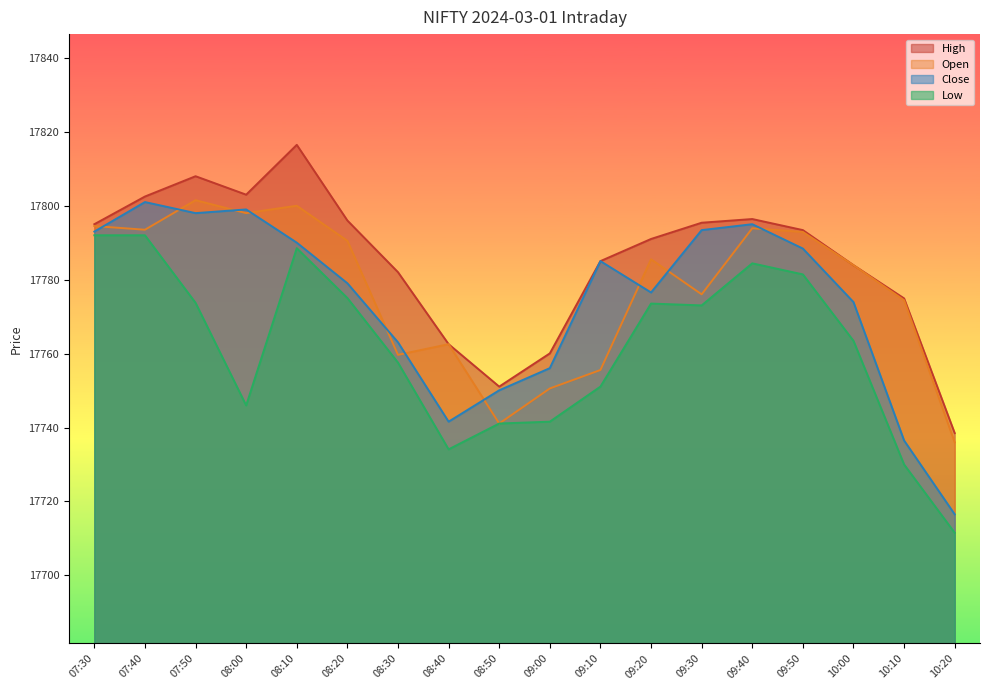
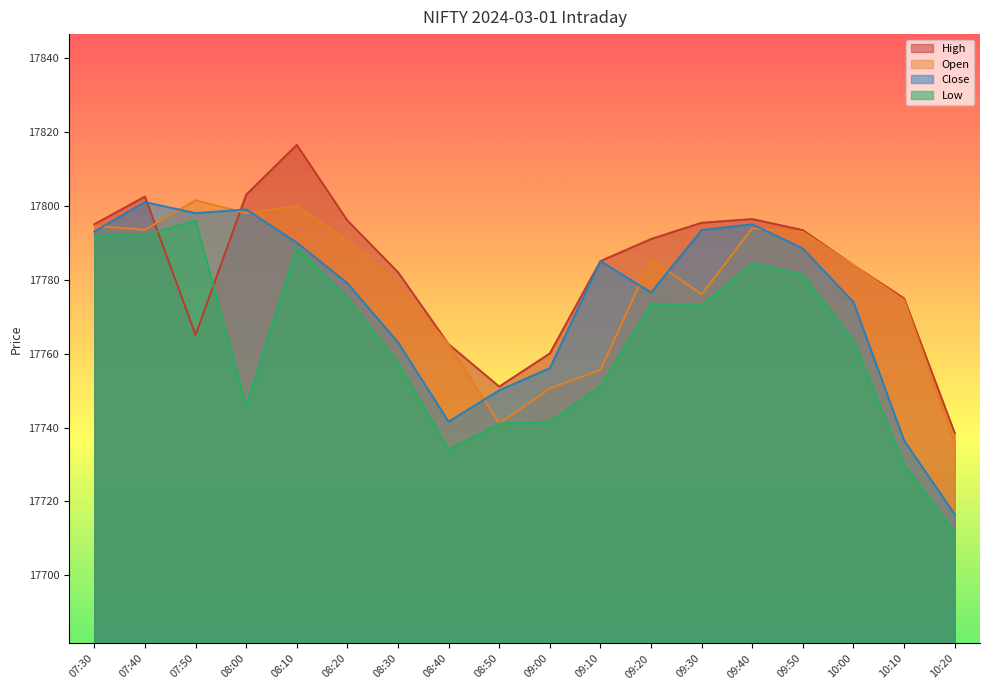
High, 07:50: 17808 -> 17765
Low, 07:50: 17774 -> 17796
Open, 08:30: 17760 -> 17779
